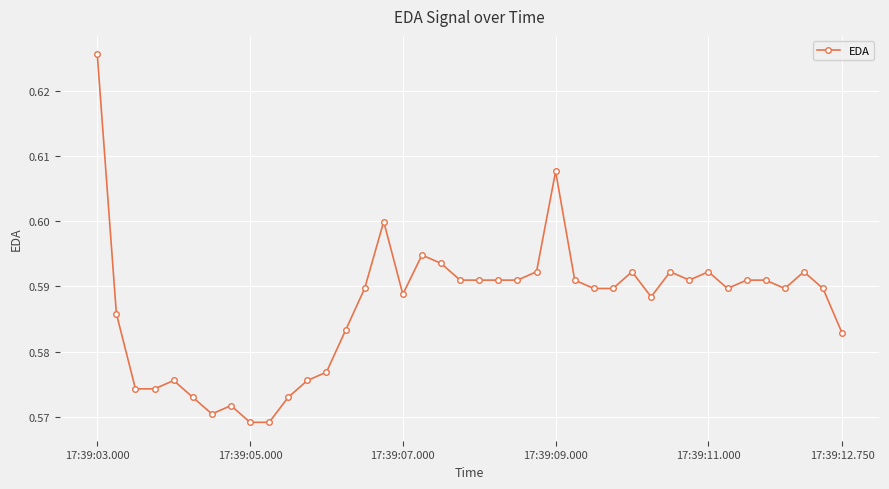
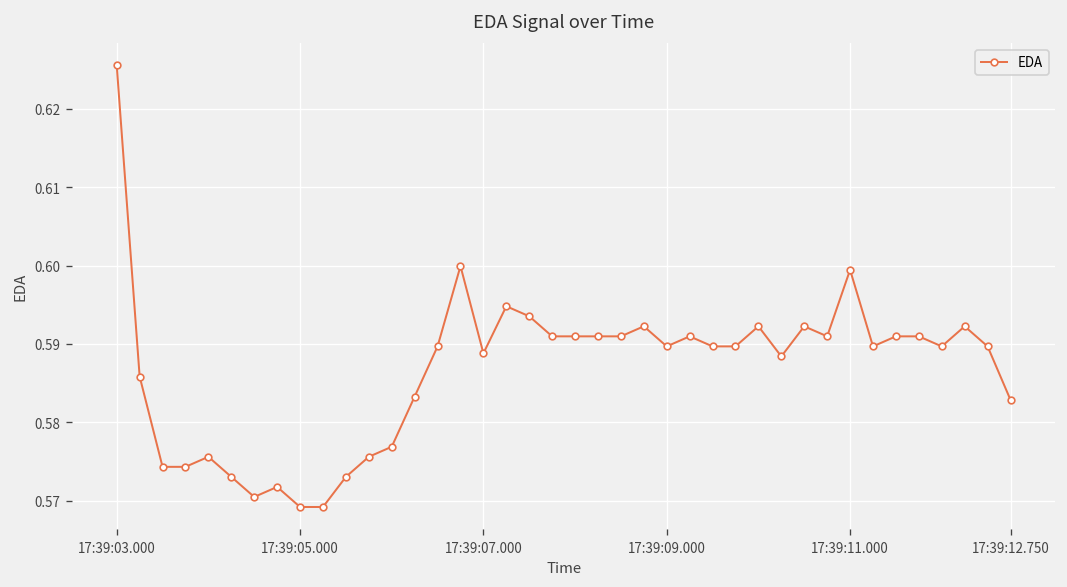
17:39:09.000: 0.608 -> 0.590
17:39:11.000: 0.592 -> 0.599
